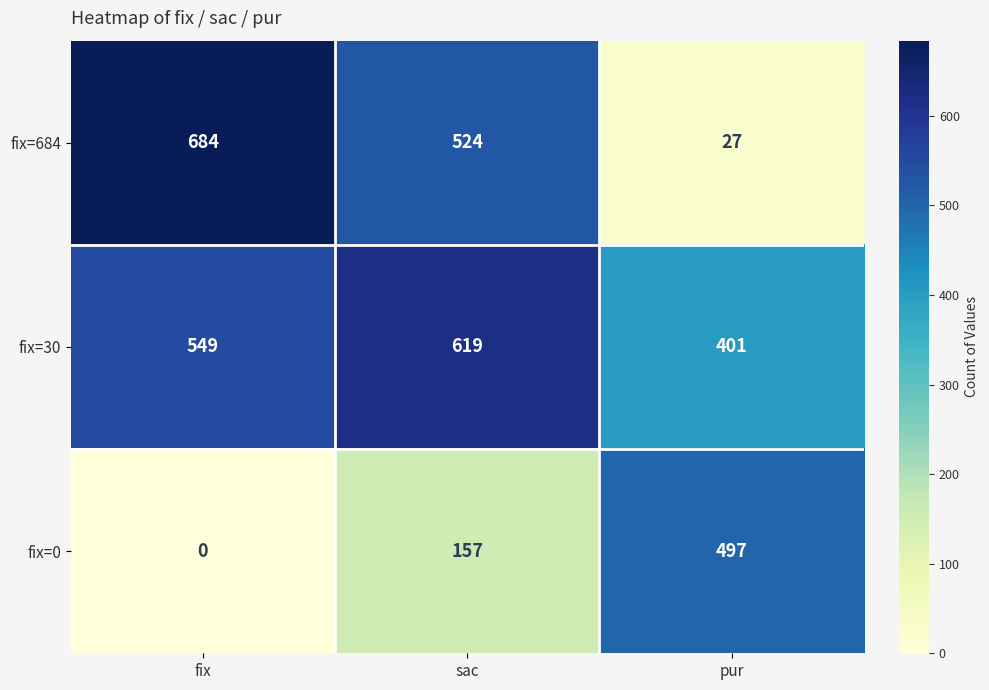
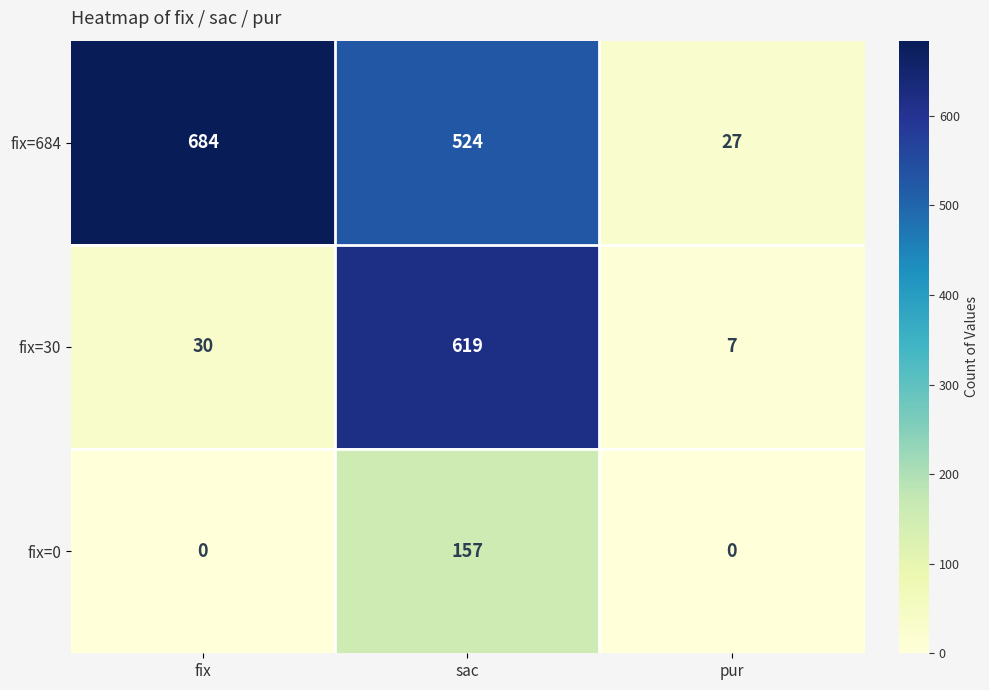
fix=30, fix: 549 -> 30
fix=30, pur: 401 -> 7
fix=0, pur: 497 -> 0
